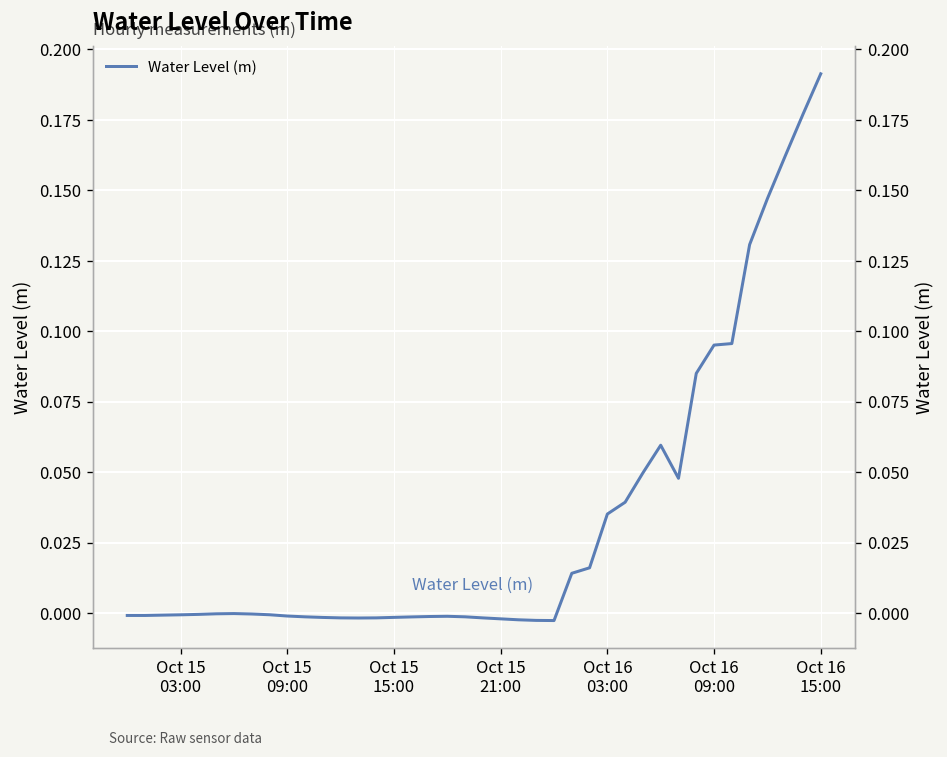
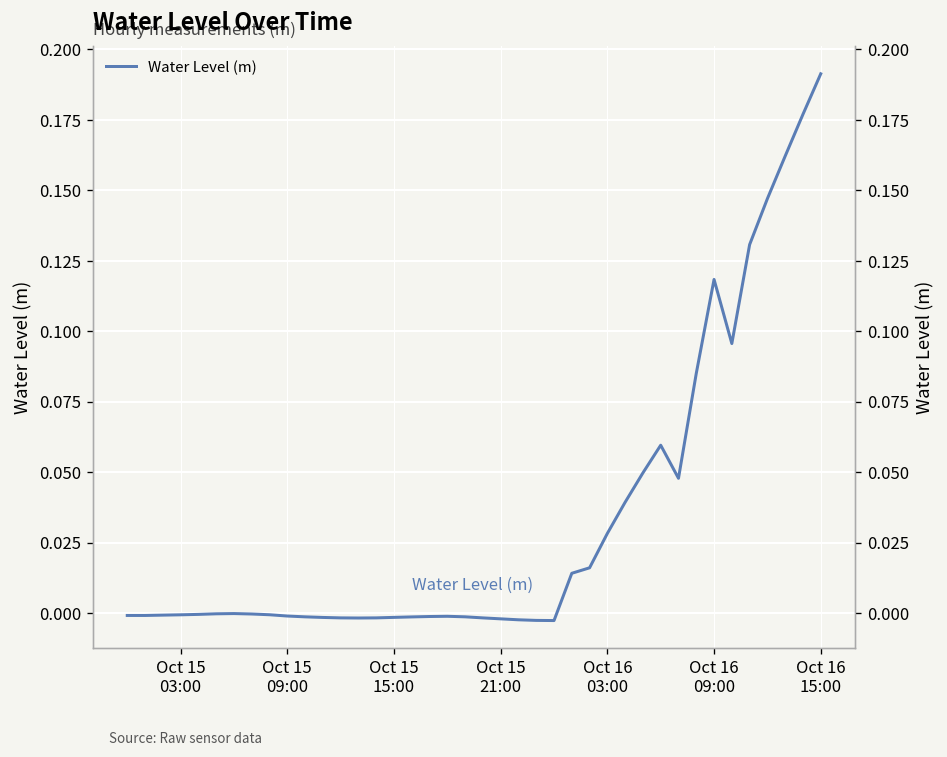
Oct 16 03:00: 0.035 -> 0.028
Oct 16 09:00: 0.095 -> 0.118
